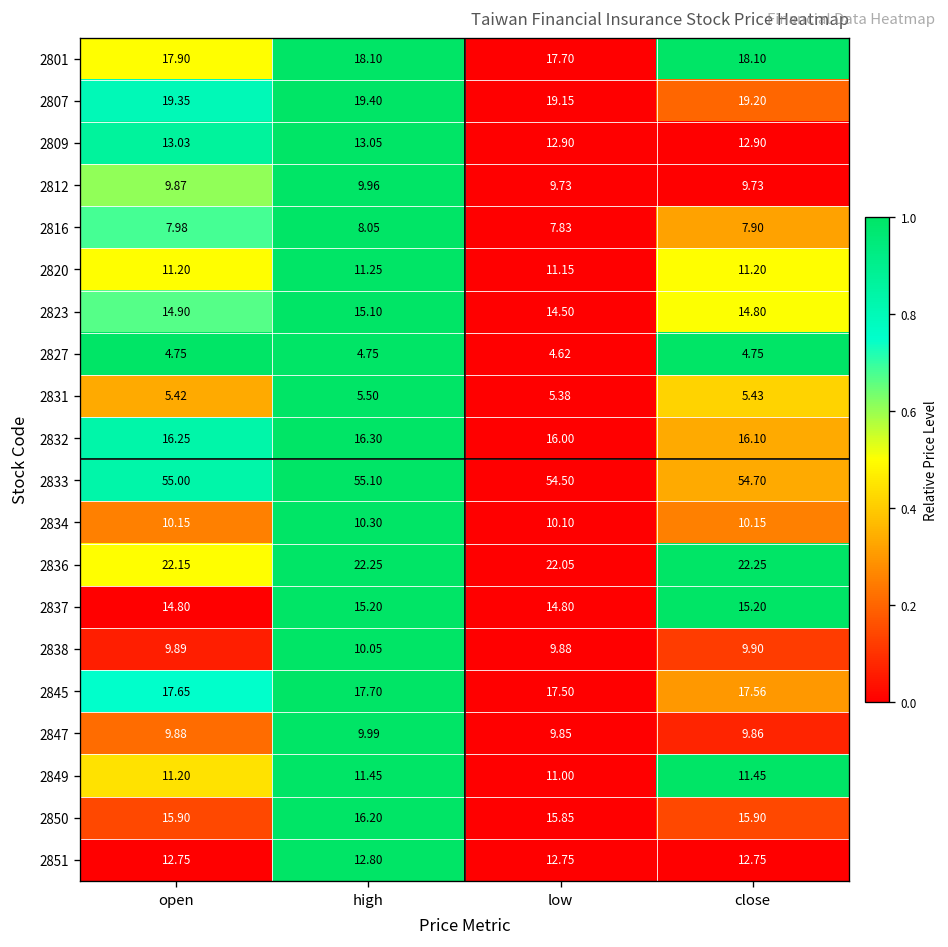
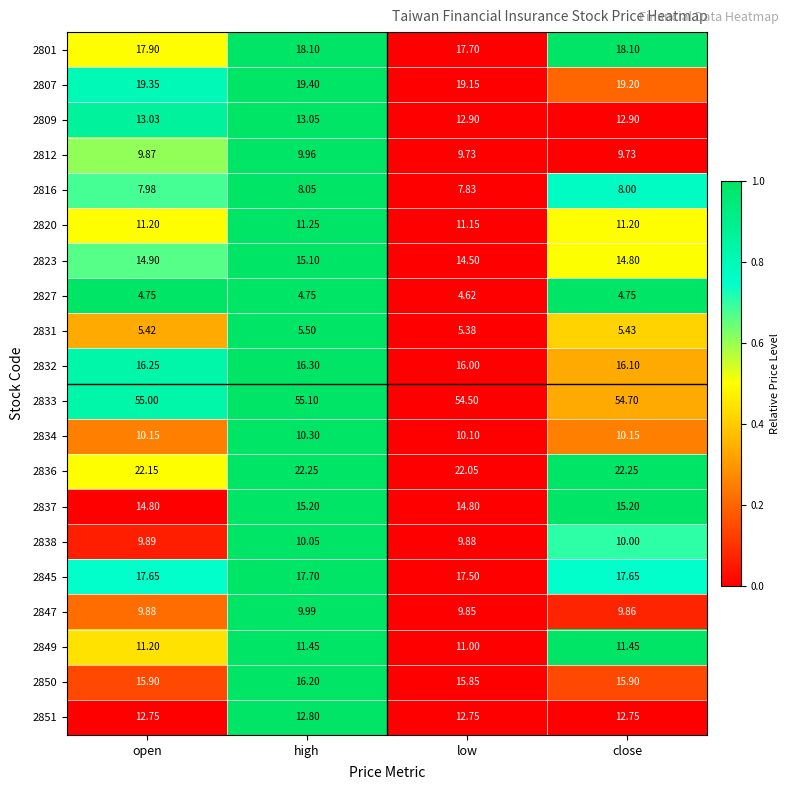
2816, close: 7.90 -> 8.00
2838, close: 9.90 -> 10.00
2845, close: 17.56 -> 17.65
